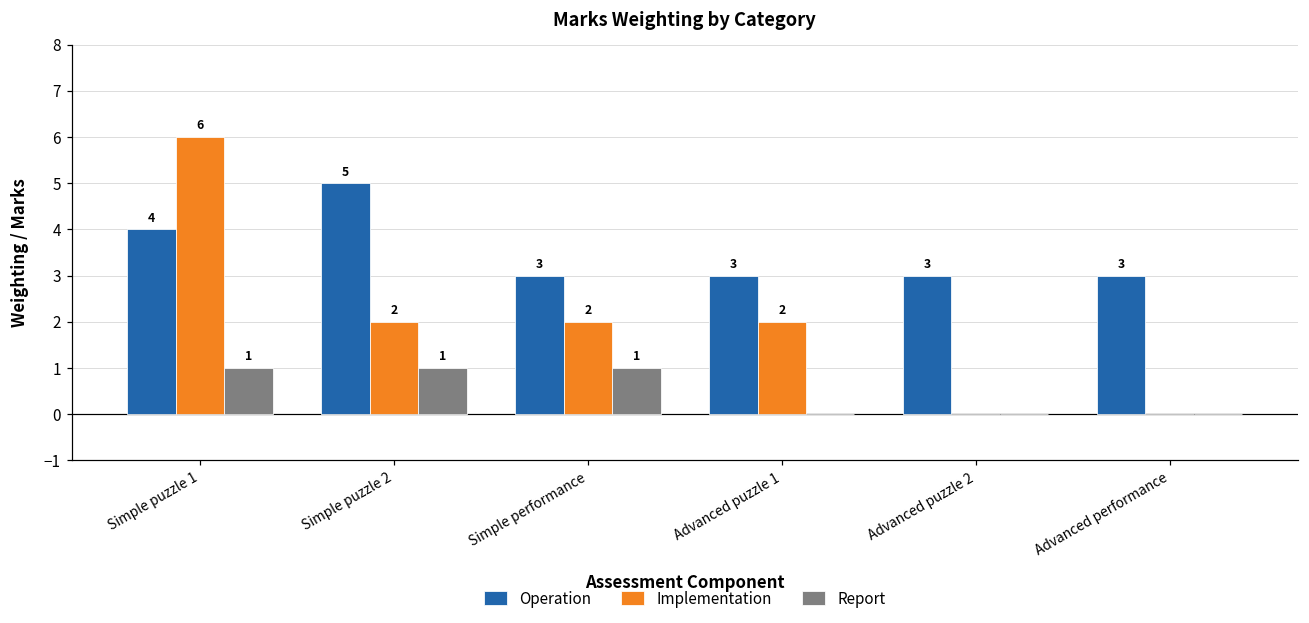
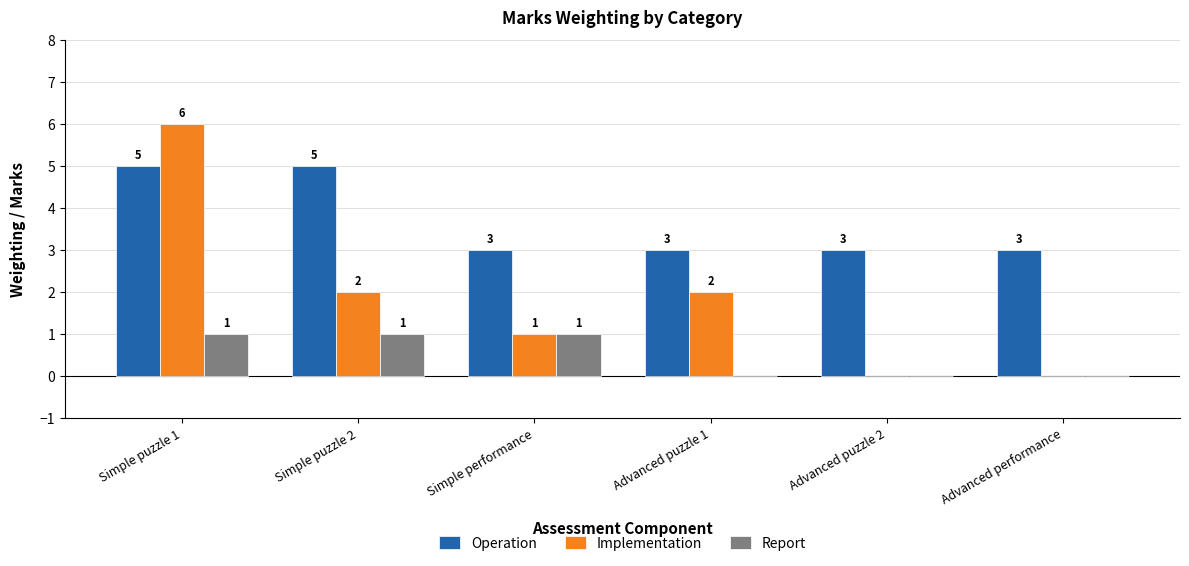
Operation, Simple puzzle 1: 4 -> 5
Implementation, Simple performance: 2 -> 1
